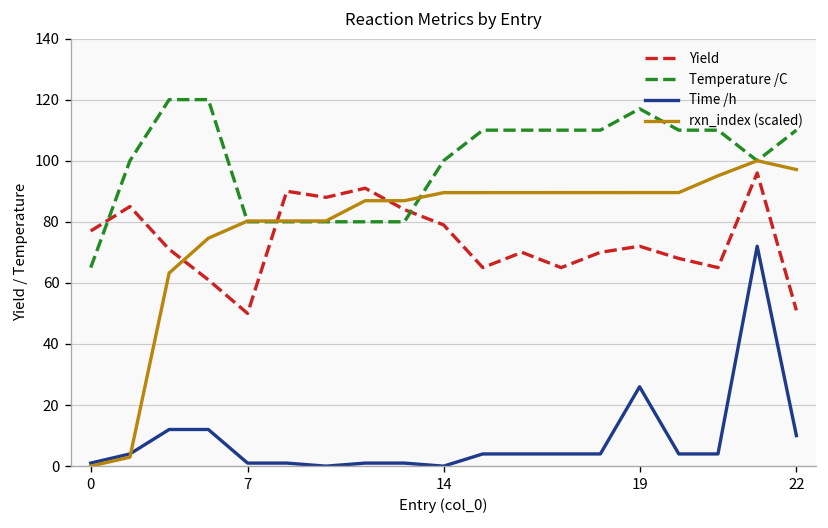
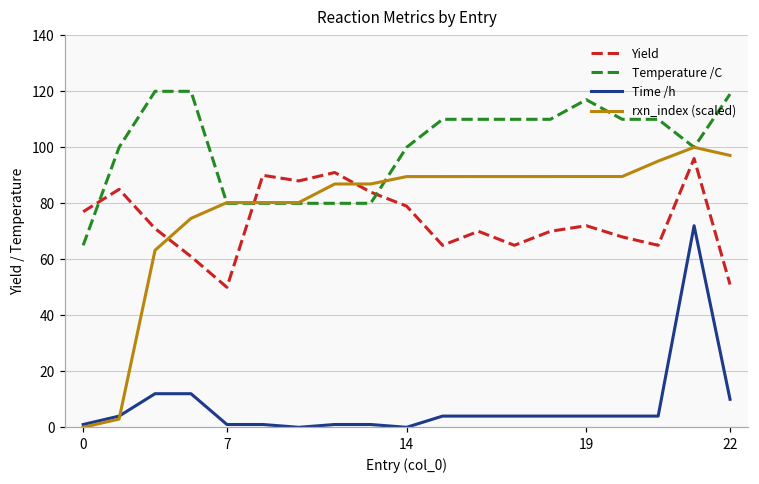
Time /h, 19: 26 -> 4
Temperature /C, 22: 110 -> 119
